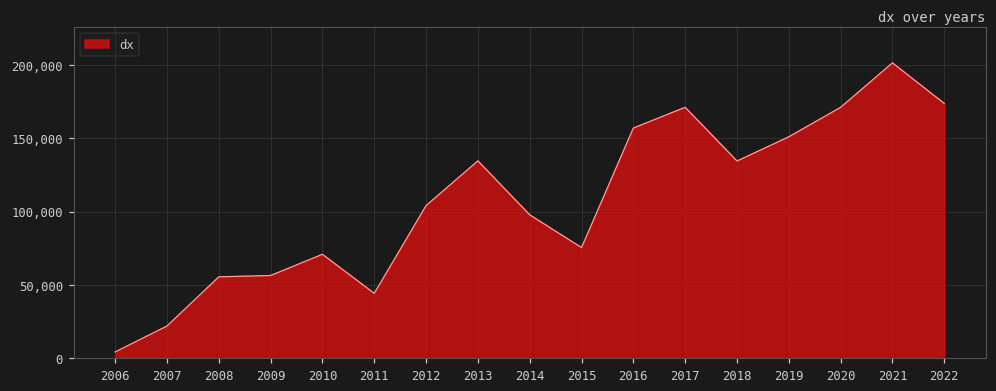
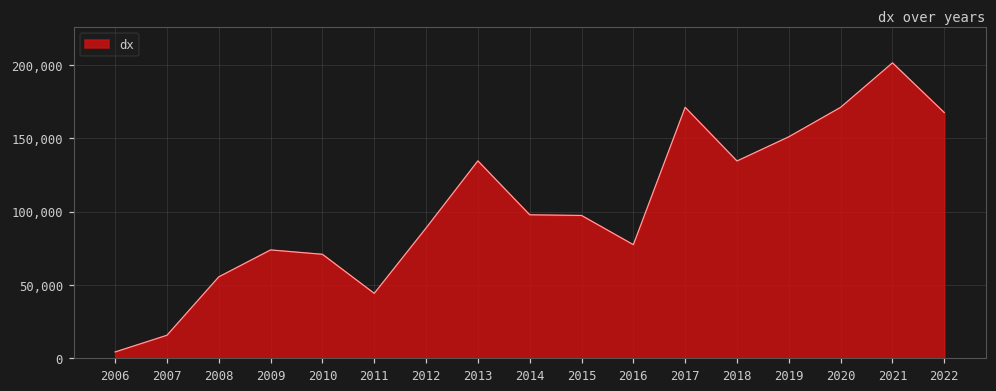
2007: 22,000 -> 16,000
2009: 56,000 -> 74,000
2012: 104,000 -> 89,000
2015: 75,000 -> 97,000
2016: 157,000 -> 77,000
2022: 174,000 -> 167,000
